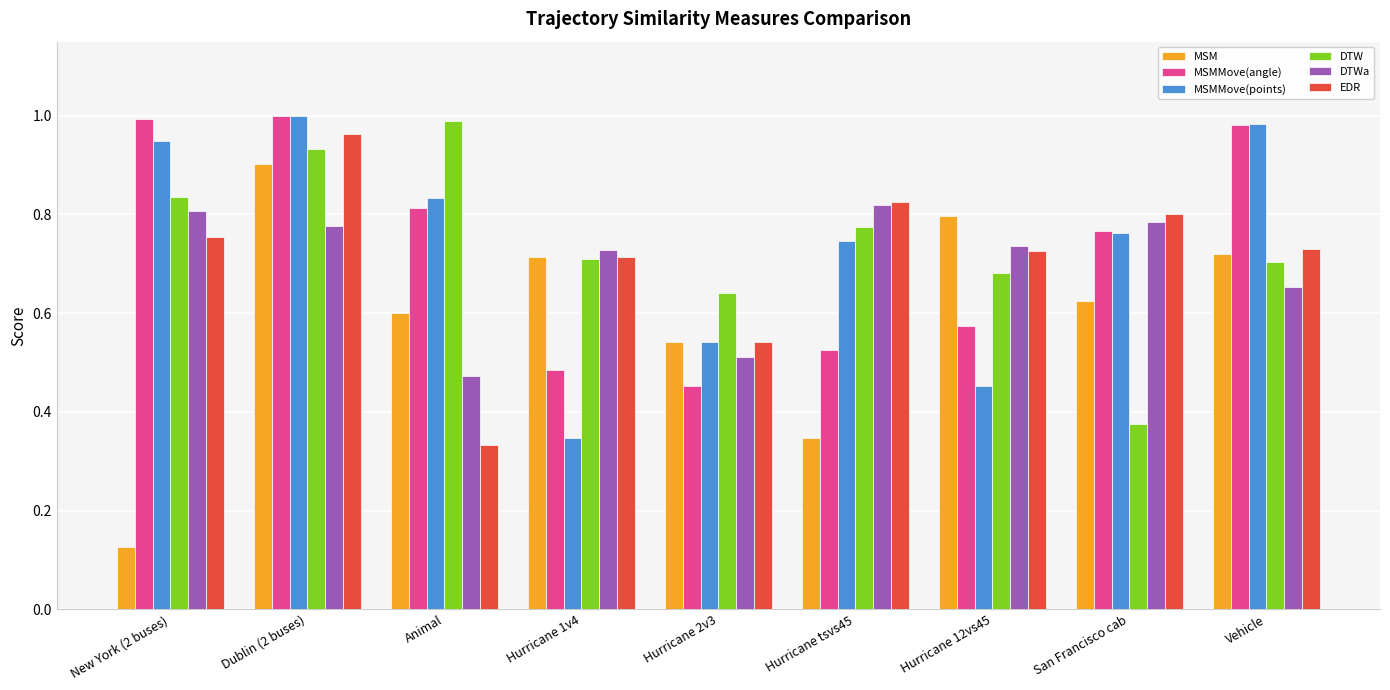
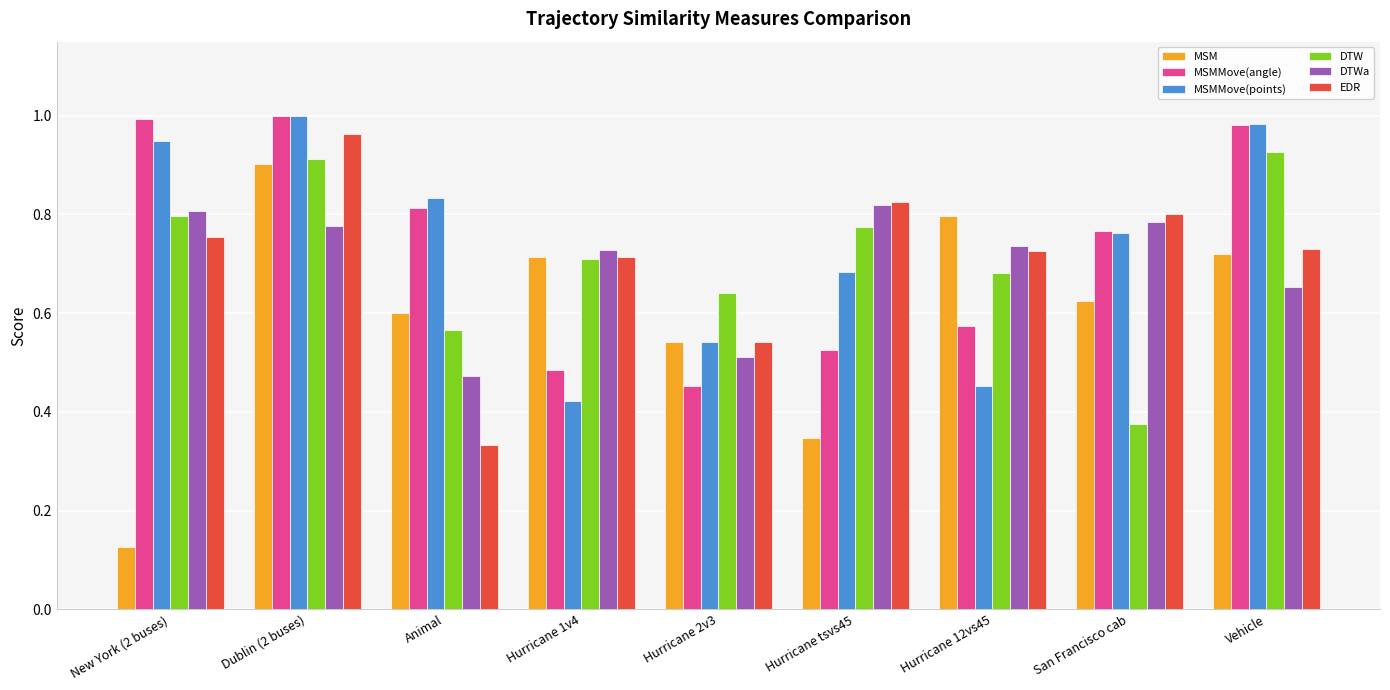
DTW, New York (2 buses): 0.84 -> 0.80
DTW, Dublin (2 buses): 0.93 -> 0.91
DTW, Animal: 0.99 -> 0.57
MSMMove(points), Hurricane 1v4: 0.35 -> 0.42
MSMMove(points), Hurricane tsvs45: 0.75 -> 0.68
DTW, Vehicle: 0.70 -> 0.93
